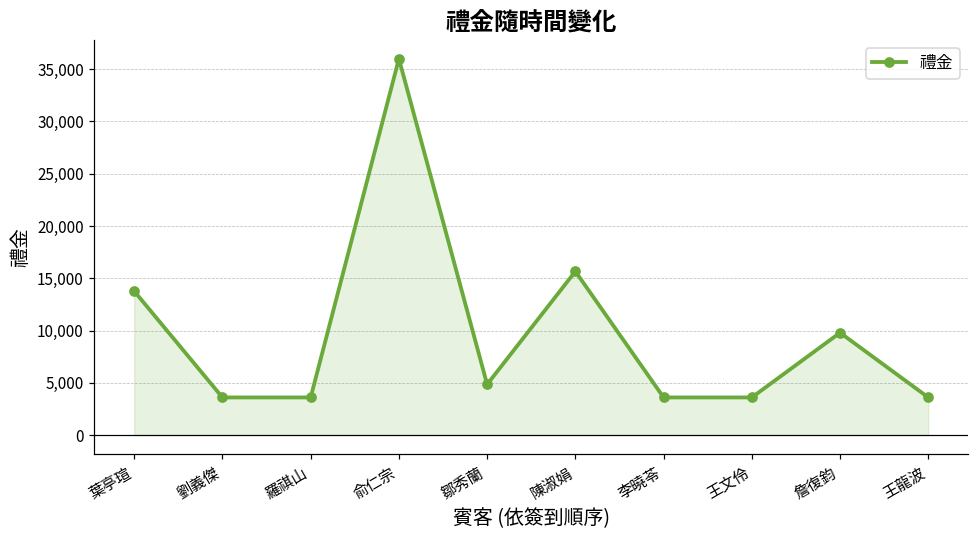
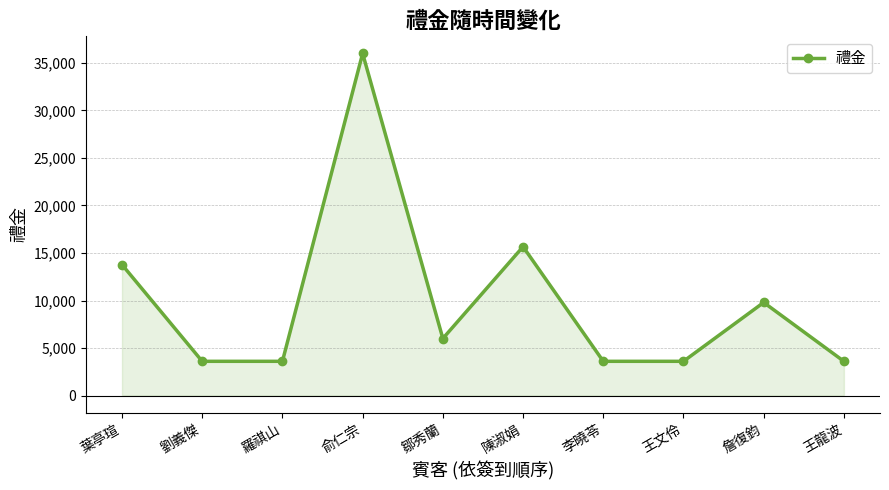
鄒秀蘭: 5,000 -> 6,000
